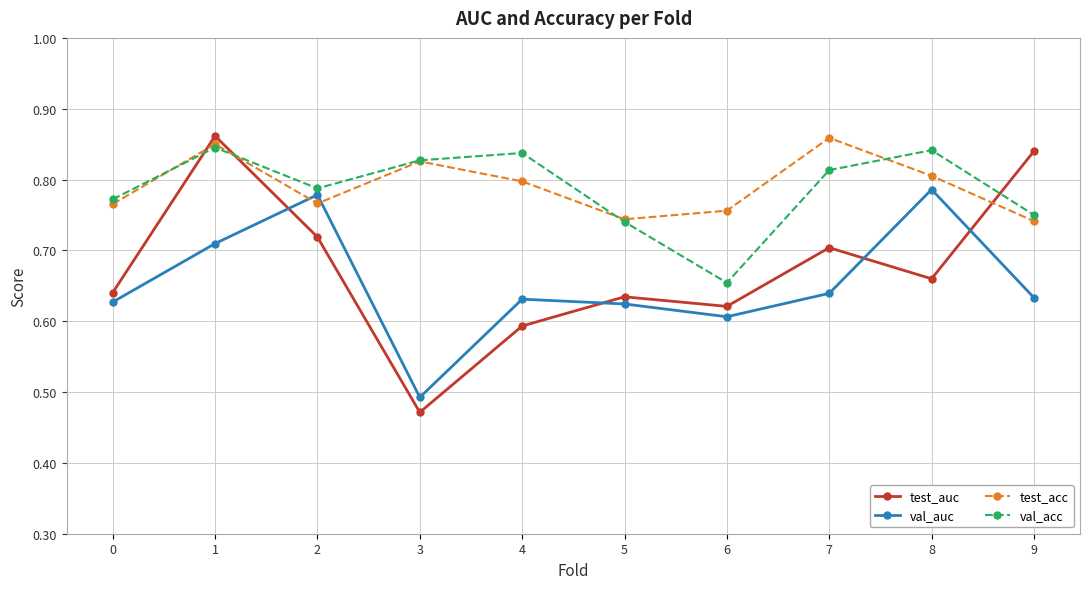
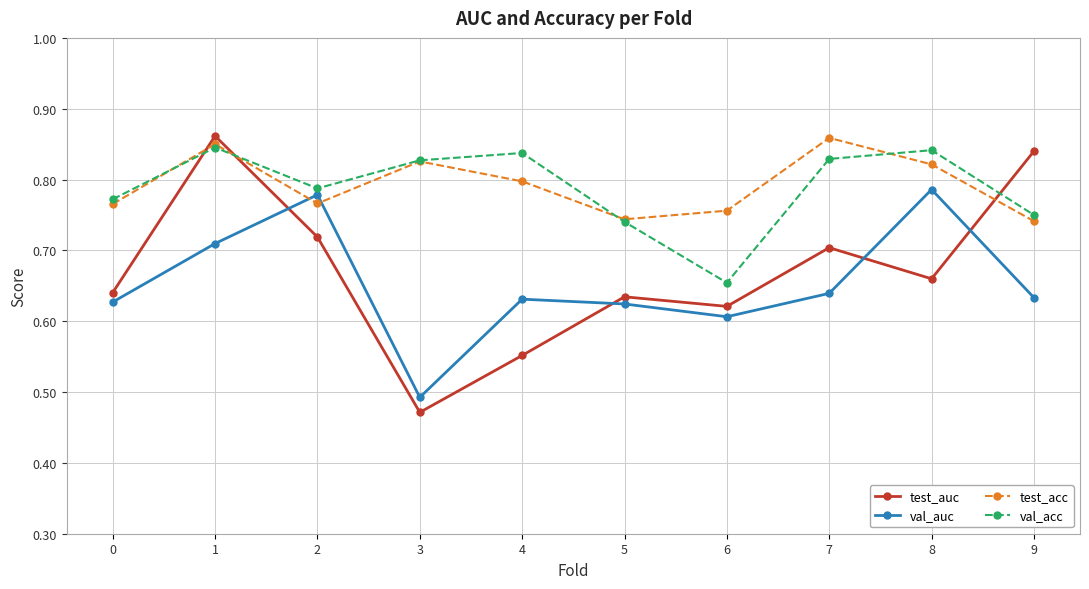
test_auc, 4: 0.59 -> 0.55
val_acc, 7: 0.81 -> 0.83
test_acc, 8: 0.81 -> 0.82
